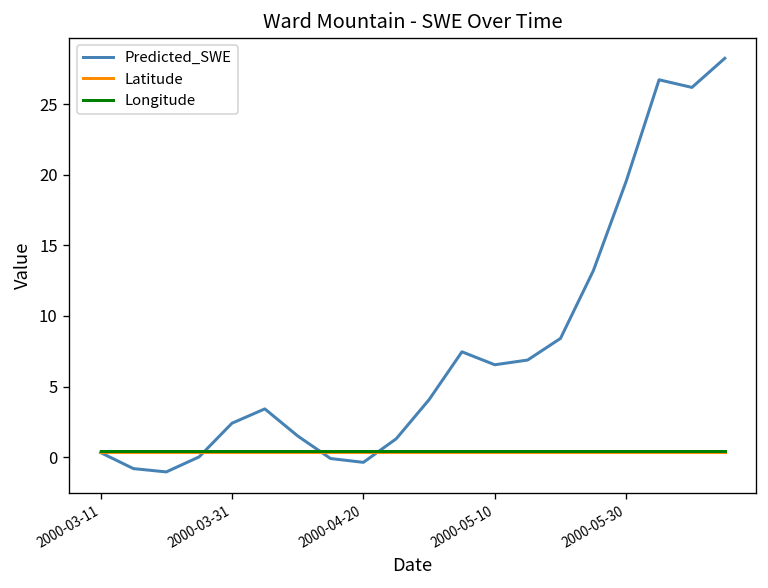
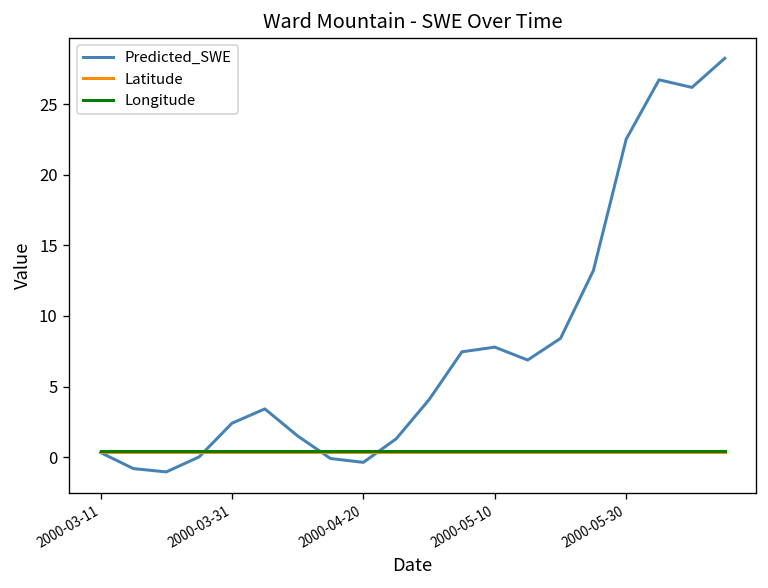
Predicted_SWE, 2000-05-10: 6.5 -> 7.8
Predicted_SWE, 2000-05-30: 19.6 -> 22.5
